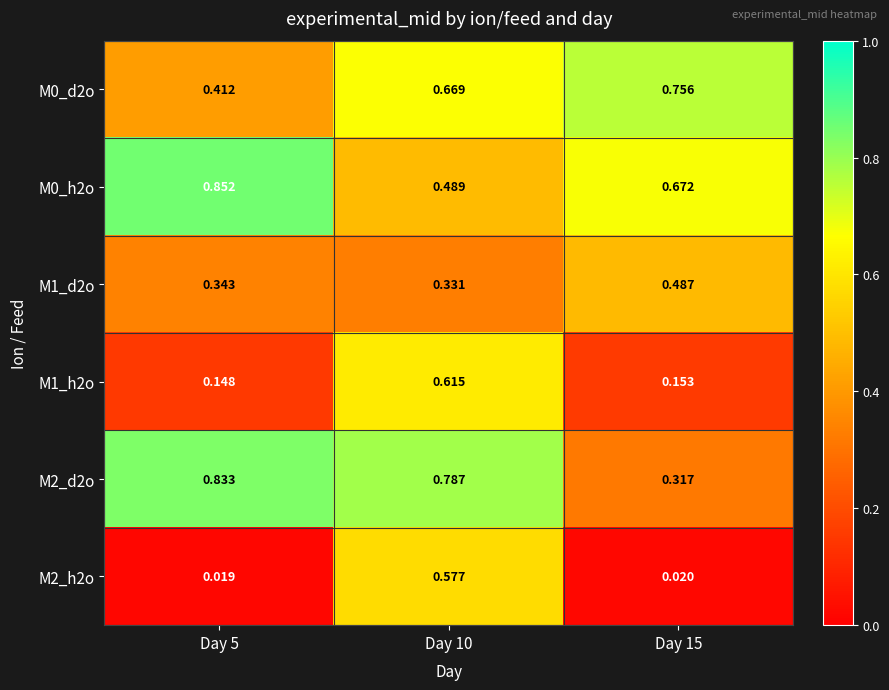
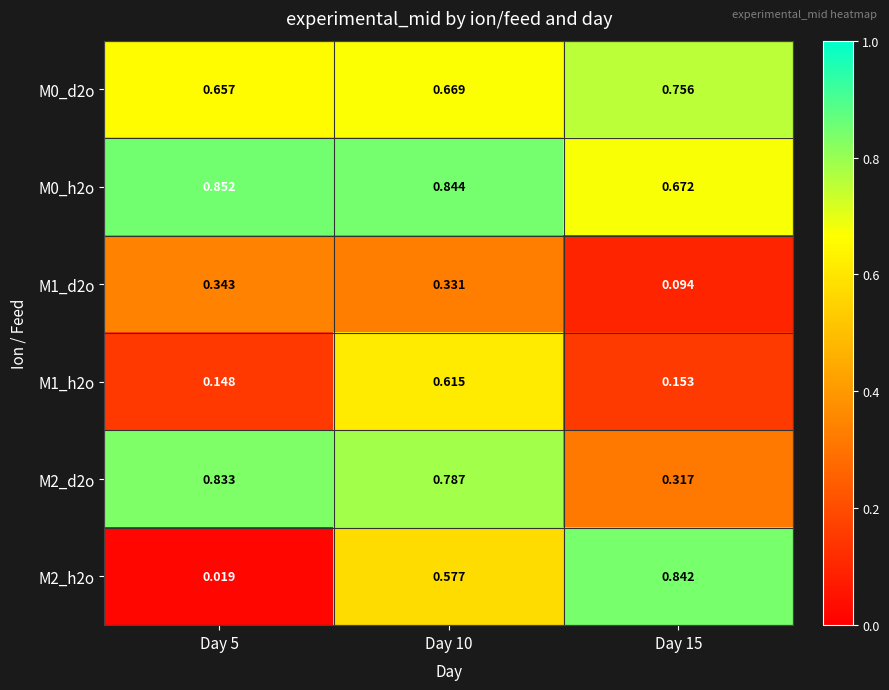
M0_d2o, Day 5: 0.412 -> 0.657
M0_h2o, Day 10: 0.489 -> 0.844
M1_d2o, Day 15: 0.487 -> 0.094
M2_h2o, Day 15: 0.020 -> 0.842
